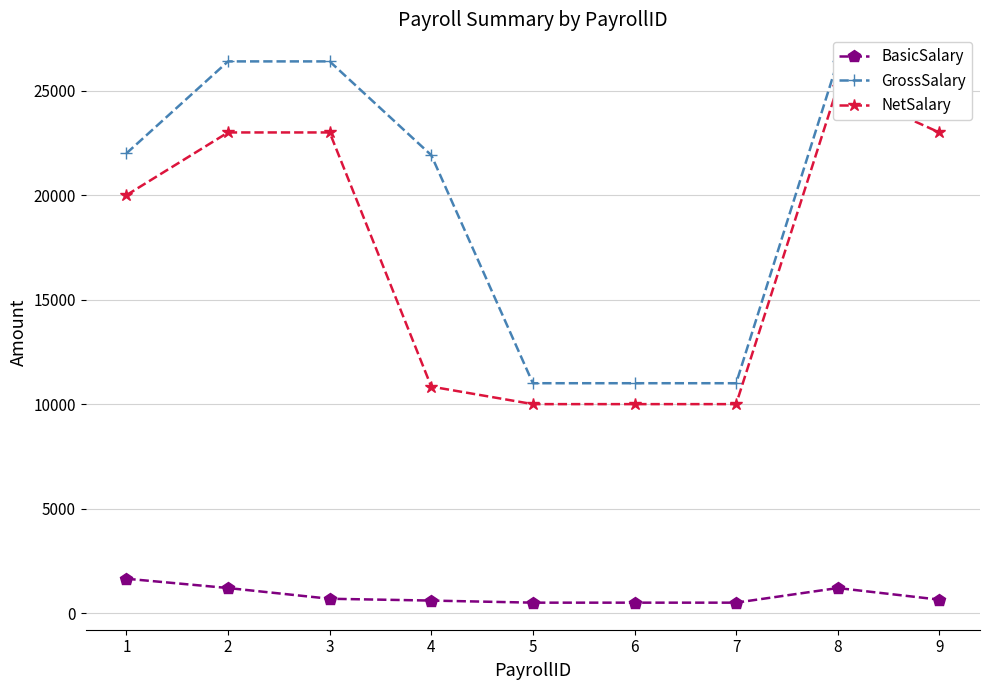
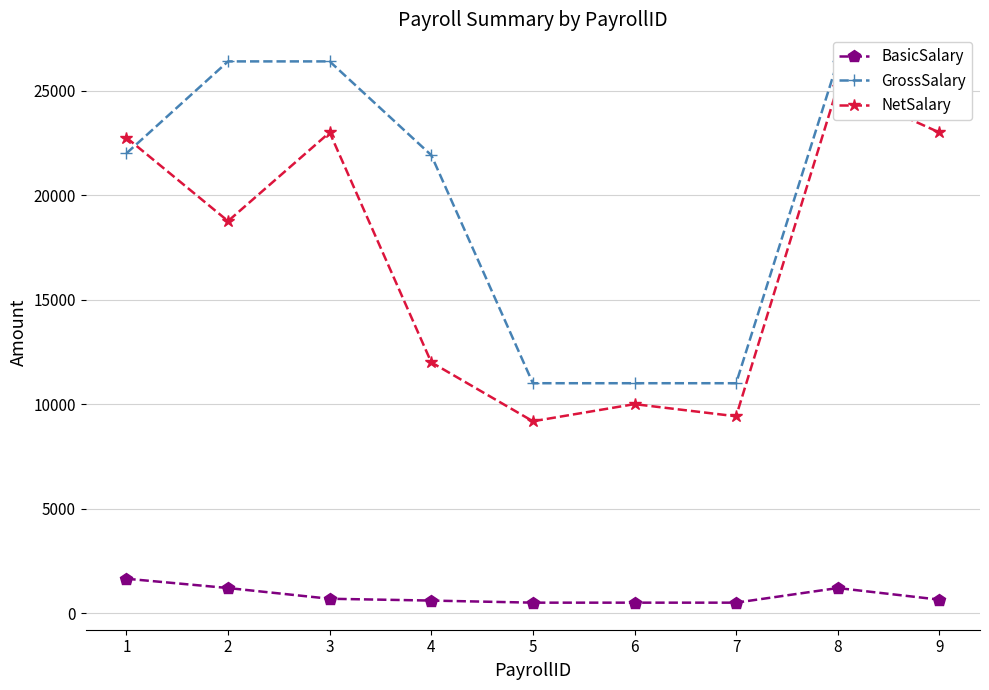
NetSalary, 1: 20000 -> 22800
NetSalary, 2: 23000 -> 18800
NetSalary, 4: 10800 -> 12000
NetSalary, 5: 10000 -> 9200
NetSalary, 7: 10000 -> 9400
